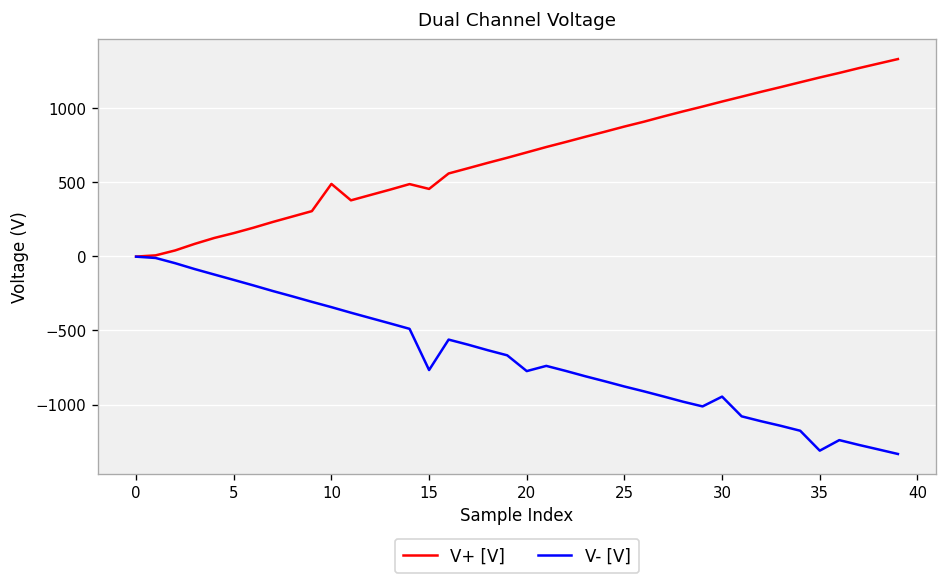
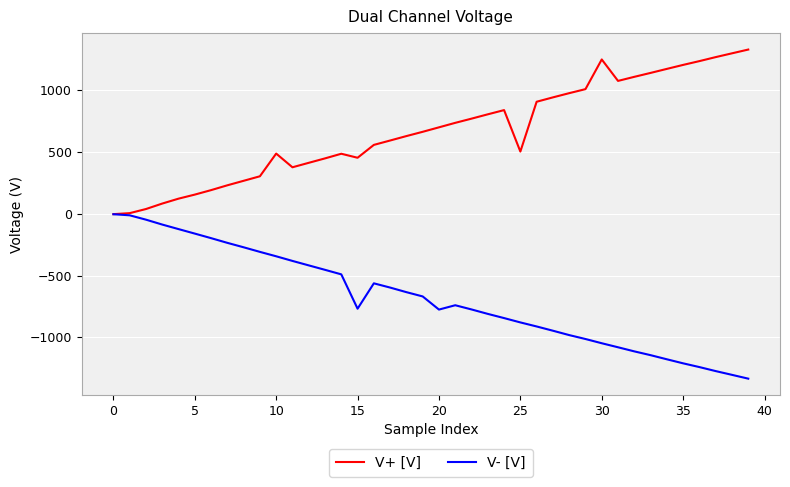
V+ [V], 25: 880 -> 500
V+ [V], 30: 1040 -> 1250
V- [V], 30: -950 -> -1050
V- [V], 35: -1310 -> -1210
